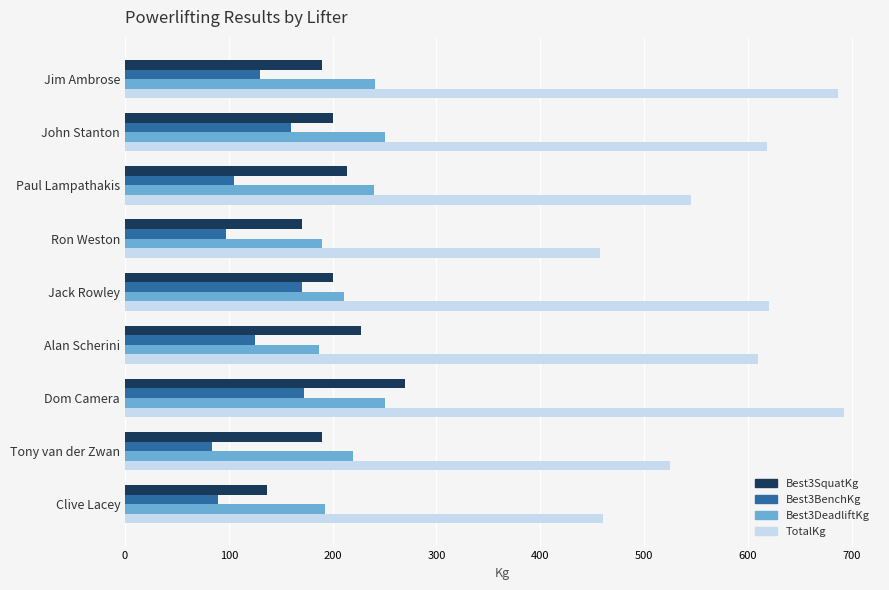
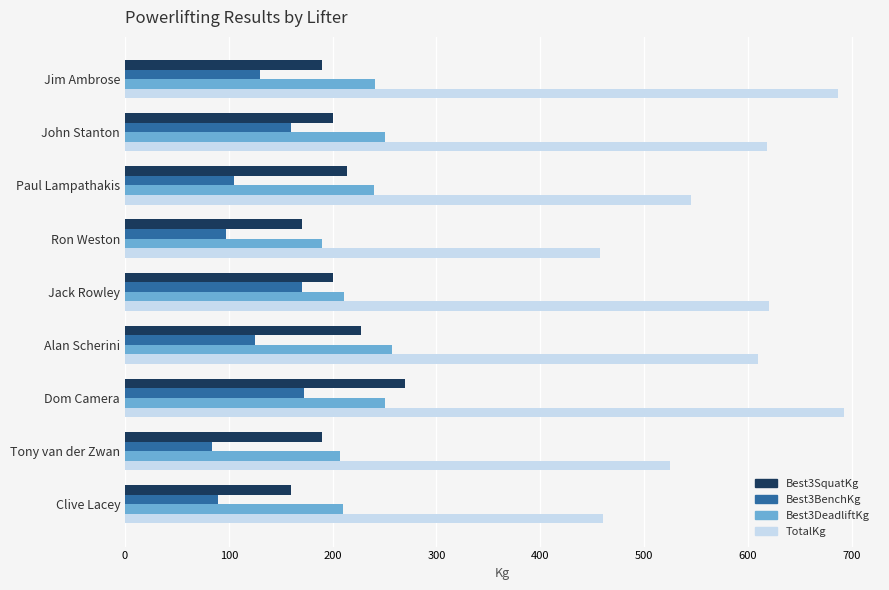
Best3DeadliftKg, Alan Scherini: 187 -> 258
Best3DeadliftKg, Tony van der Zwan: 220 -> 207
Best3SquatKg, Clive Lacey: 137 -> 160
Best3DeadliftKg, Clive Lacey: 193 -> 210
